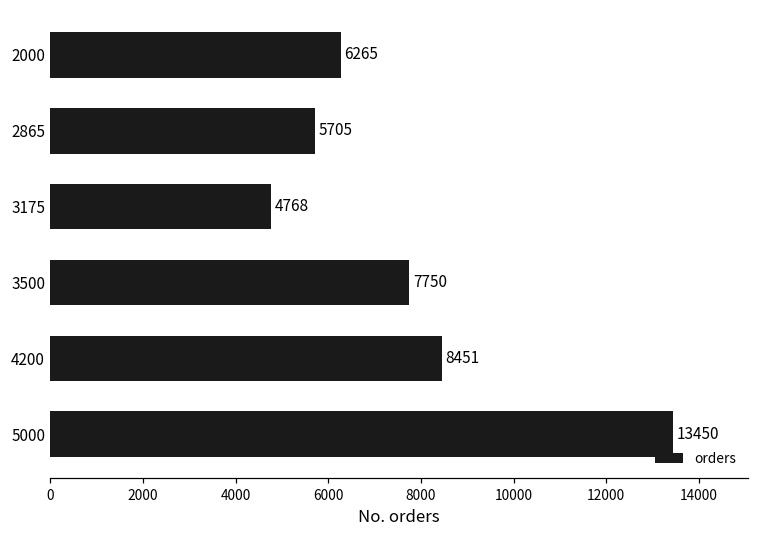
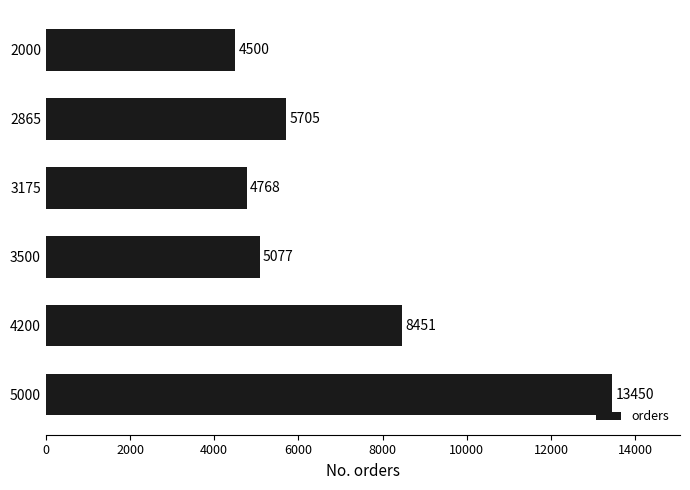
2000: 6265 -> 4500
3500: 7750 -> 5077
